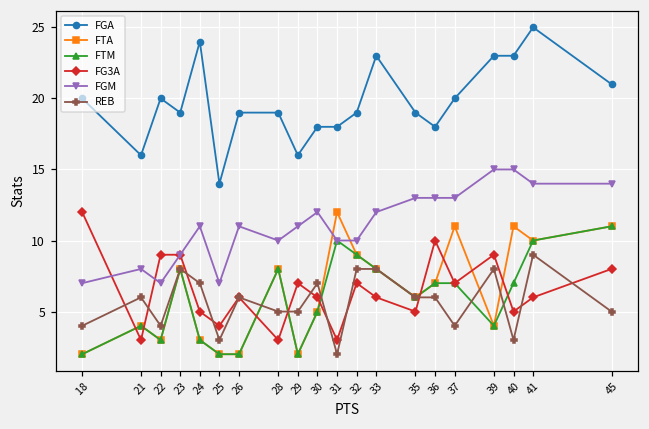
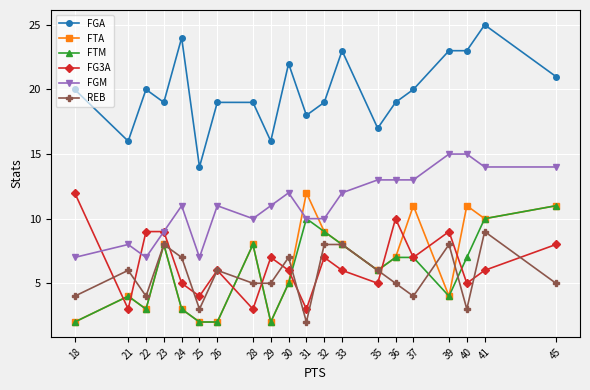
FGA, 30: 18 -> 22
FGA, 35: 19 -> 17
FGA, 36: 18 -> 19
REB, 36: 6 -> 5
